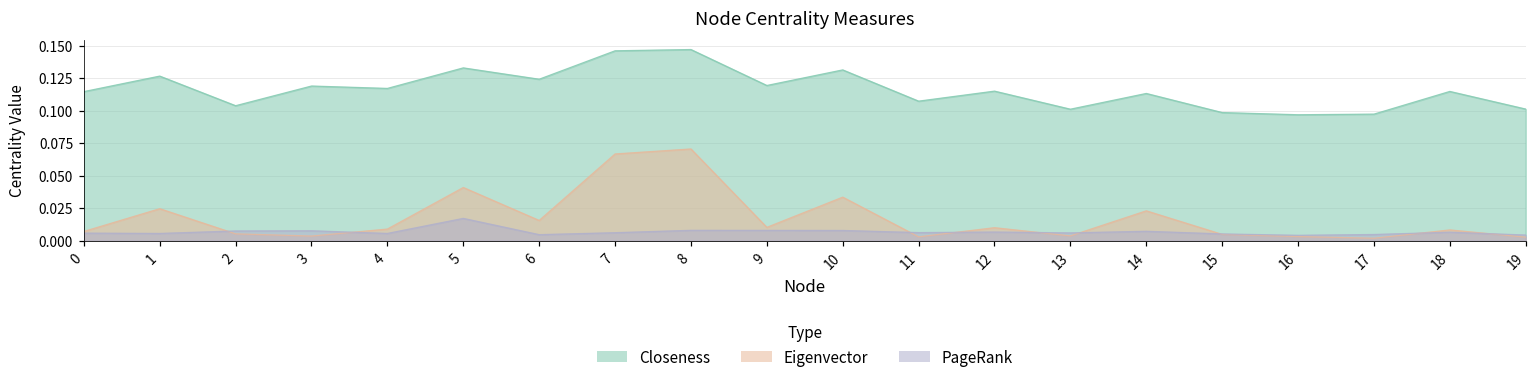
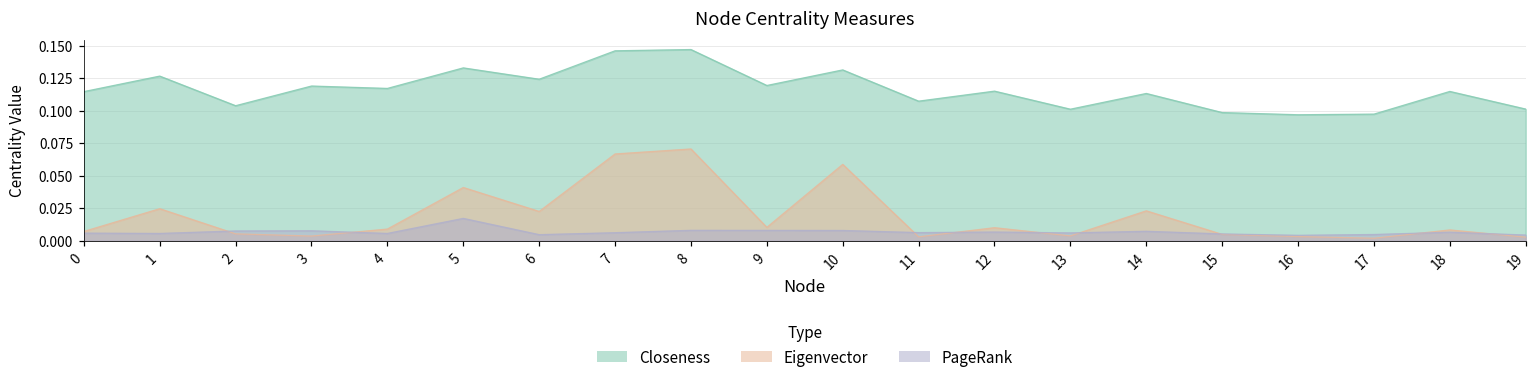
Eigenvector, 6: 0.015 -> 0.022
Eigenvector, 10: 0.033 -> 0.059
